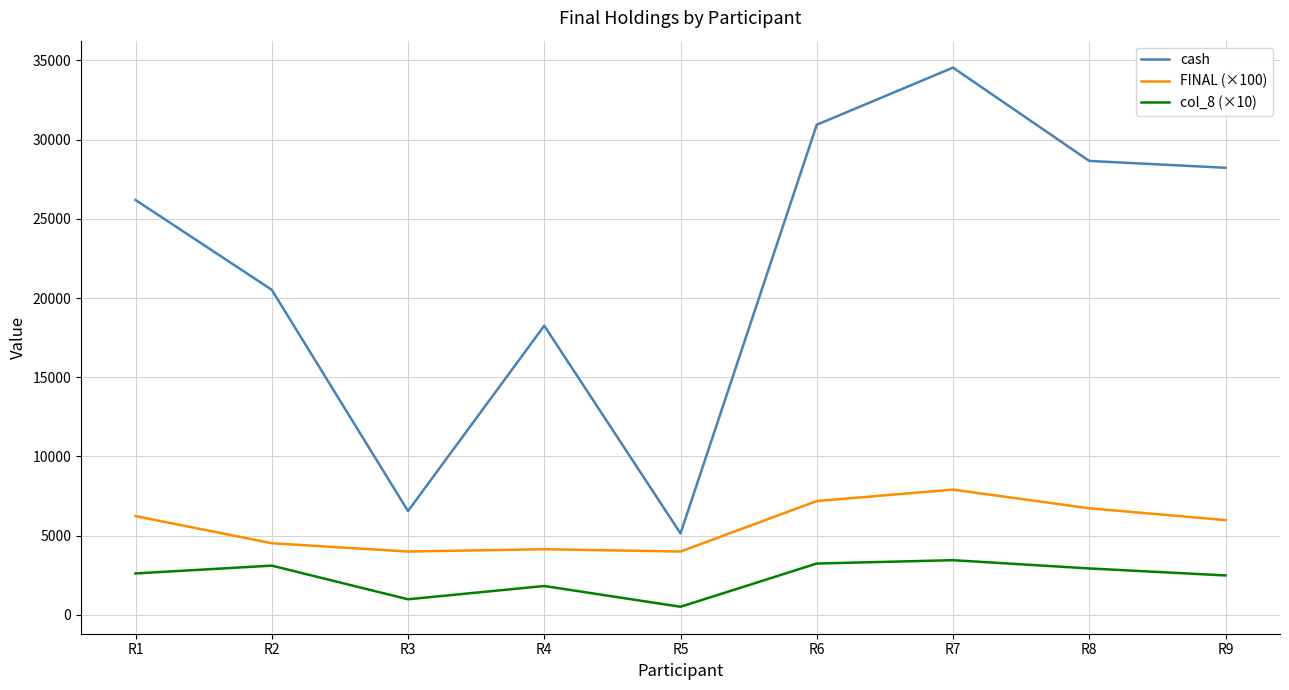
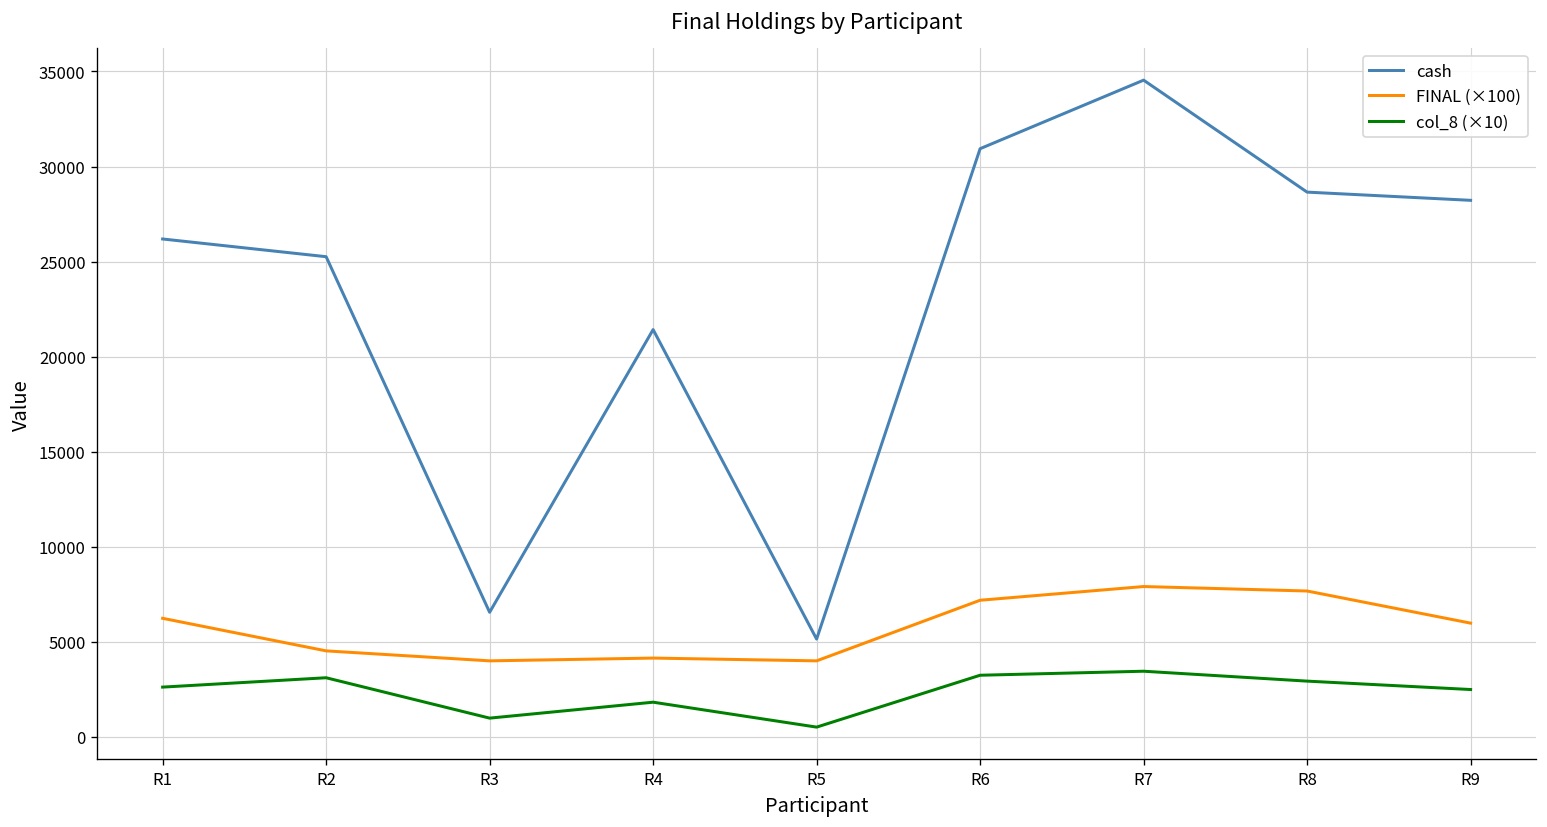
cash, R2: 20500 -> 25300
cash, R4: 18300 -> 21400
FINAL (×100), R8: 6700 -> 7700
